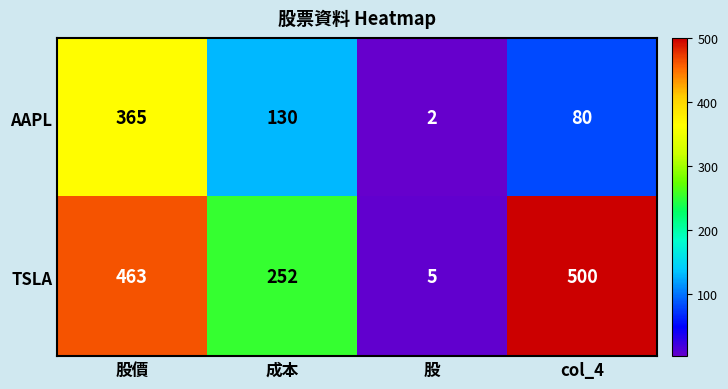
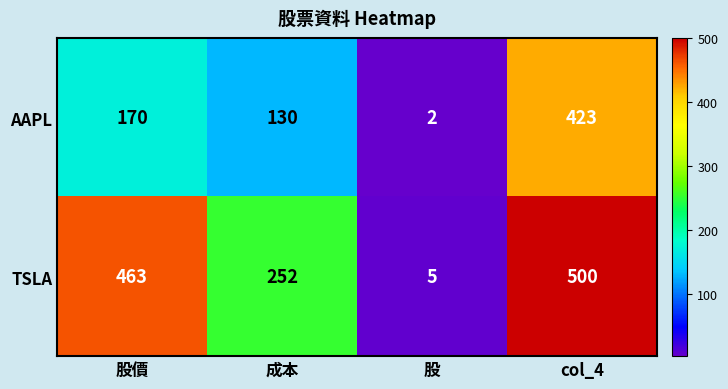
AAPL, 股價: 365 -> 170
AAPL, col_4: 80 -> 423
